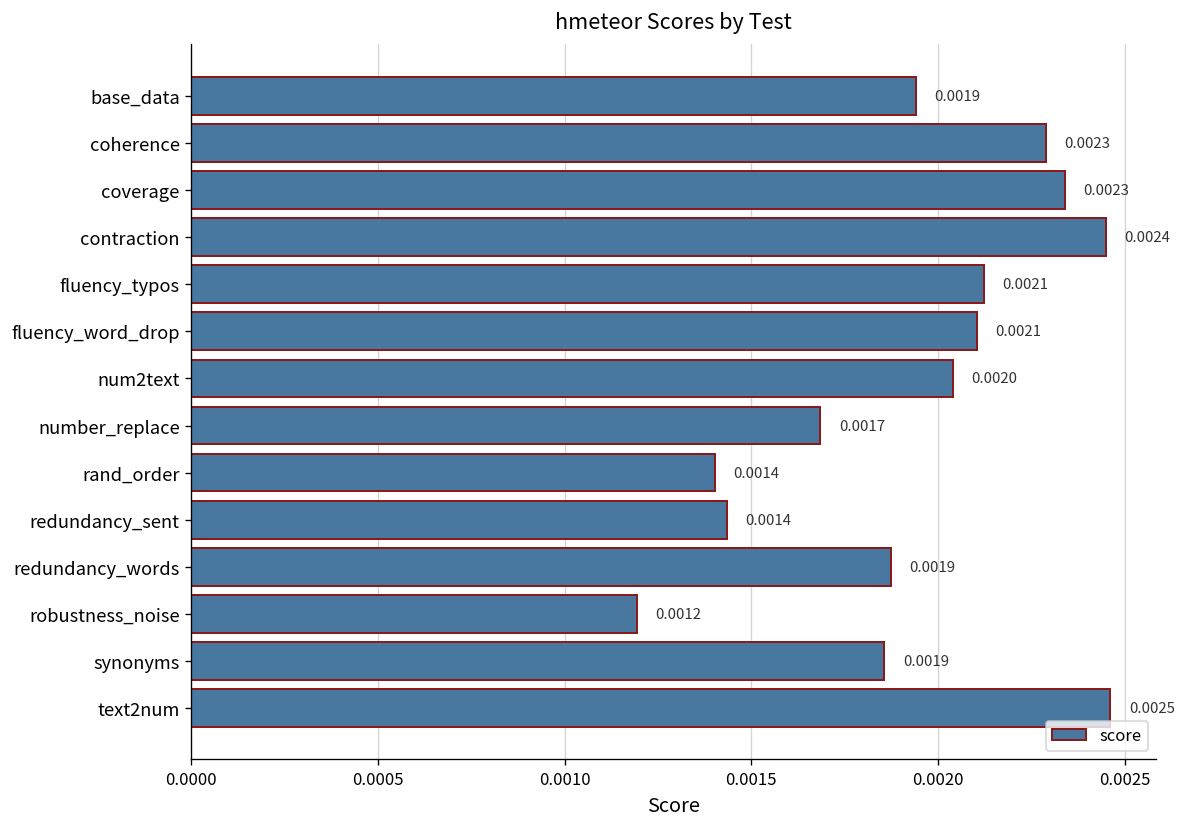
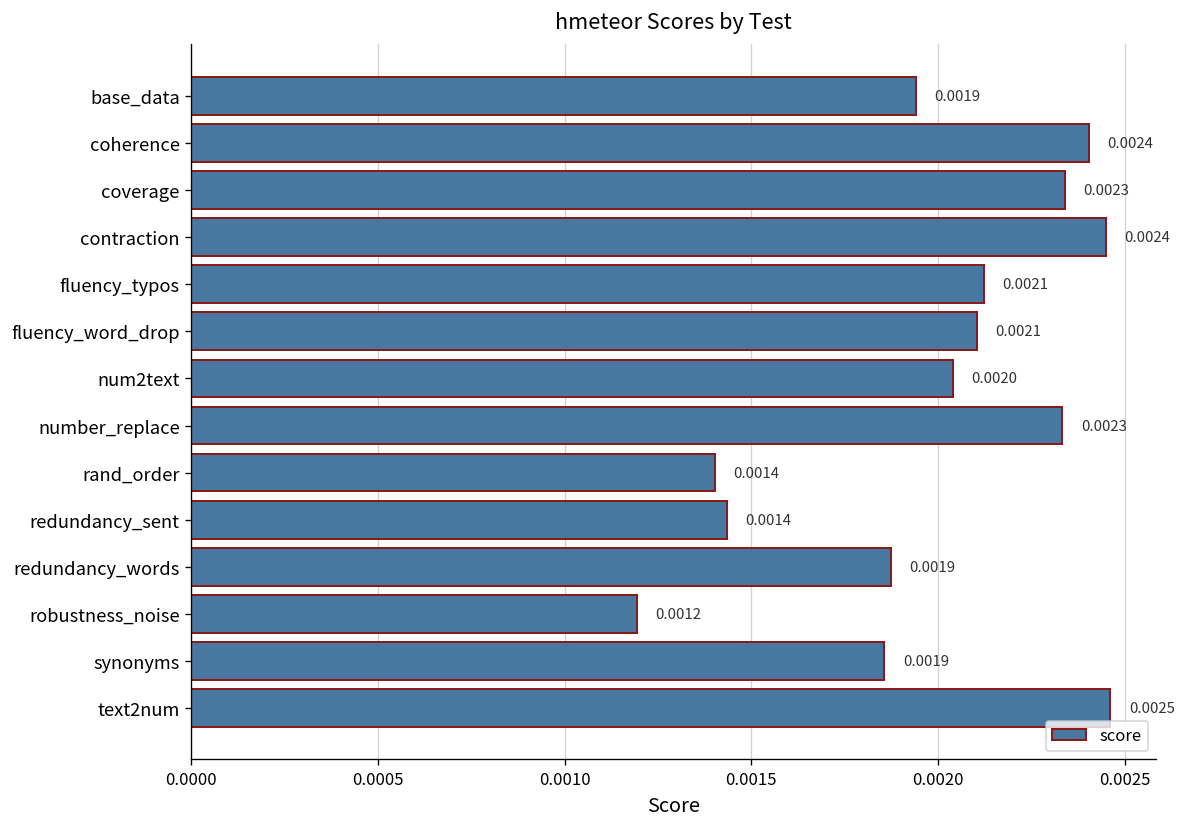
coherence: 0.0023 -> 0.0024
number_replace: 0.0017 -> 0.0023
